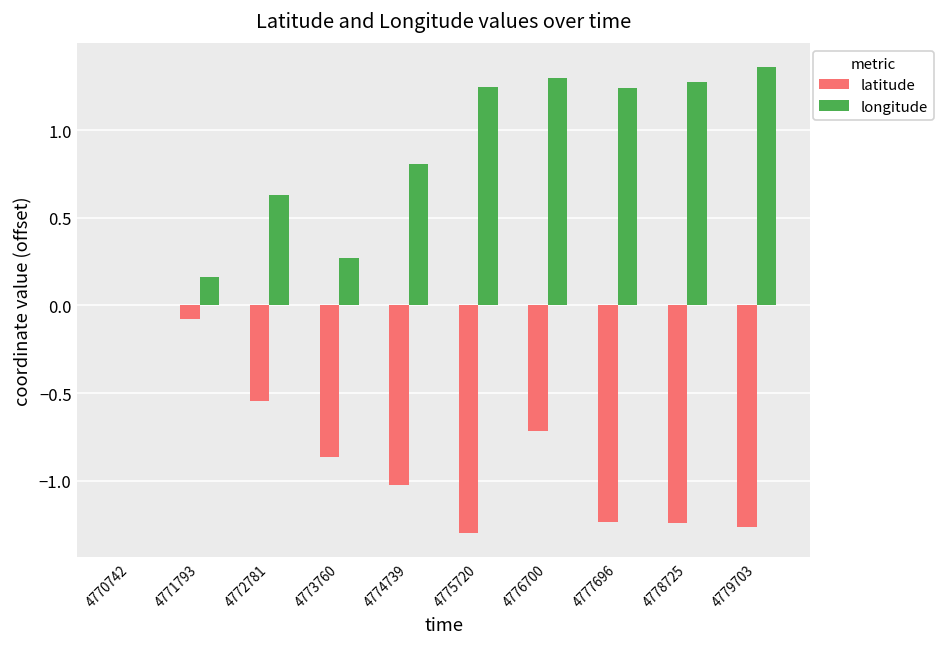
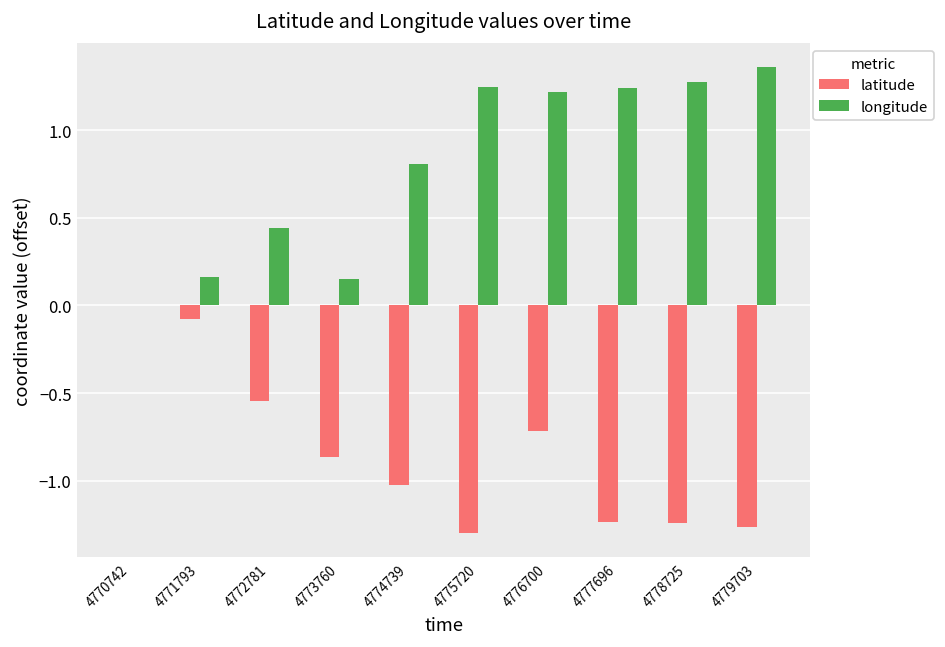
longitude, 4772781: 0.63 -> 0.44
longitude, 4773760: 0.27 -> 0.15
longitude, 4776700: 1.30 -> 1.22
